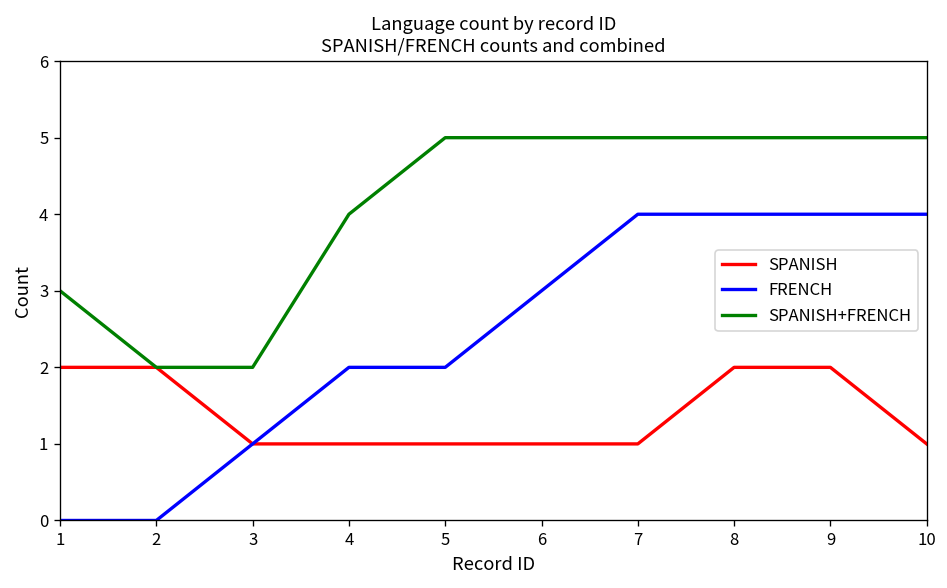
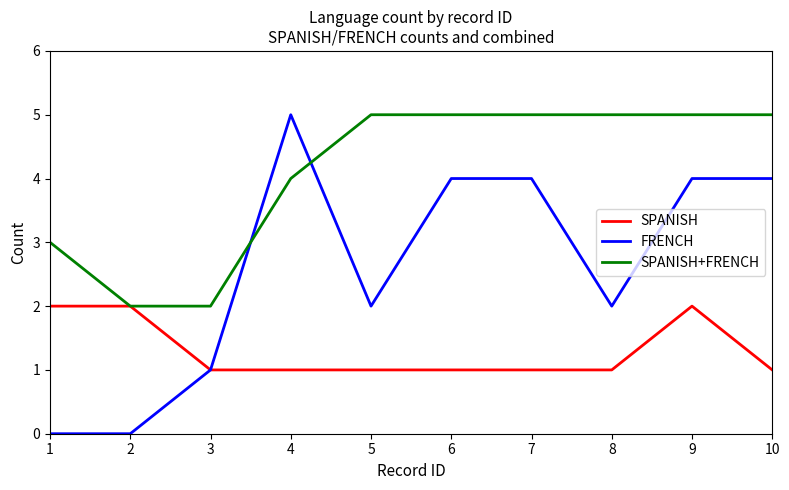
FRENCH, 4: 2 -> 5
FRENCH, 6: 3 -> 4
SPANISH, 8: 2 -> 1
FRENCH, 8: 4 -> 2
